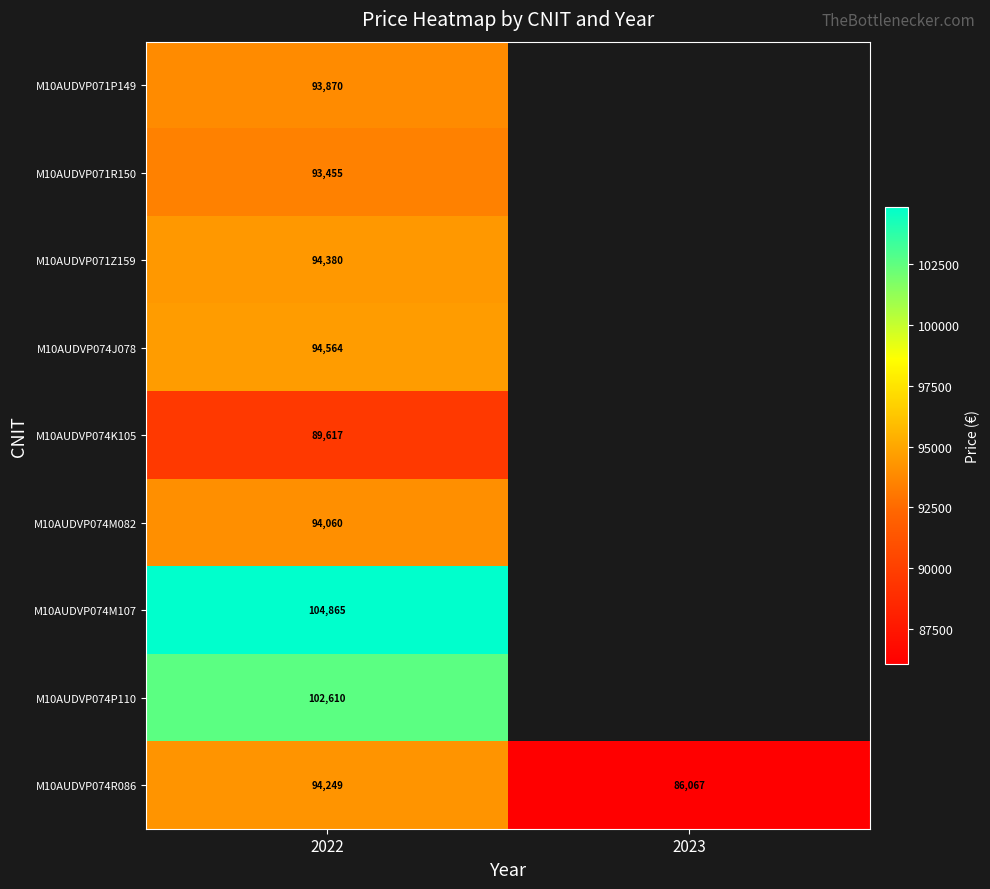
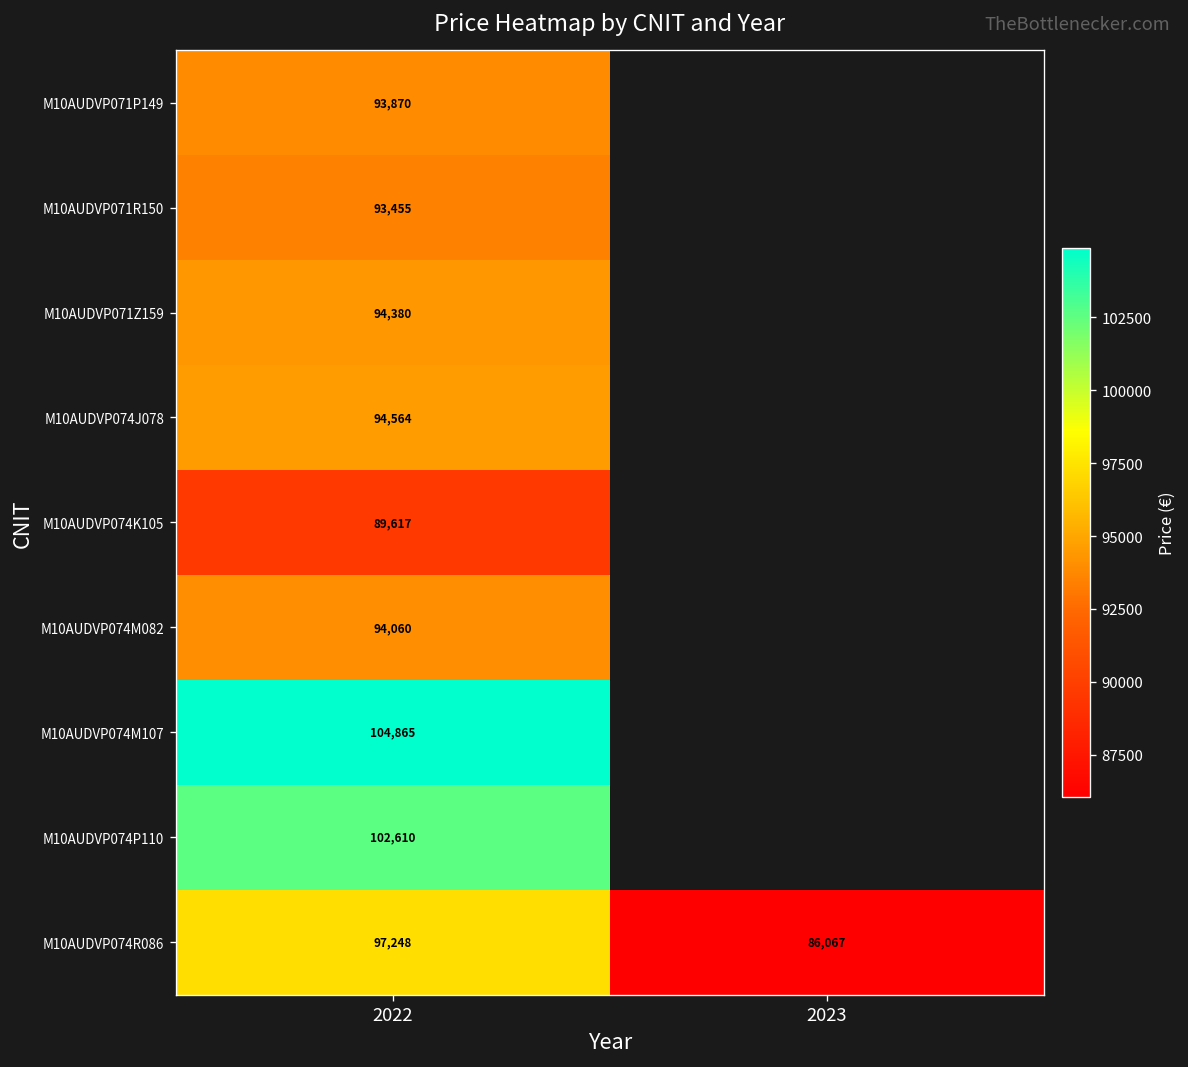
M10AUDVP074R086, 2022: 94,249 -> 97,248
